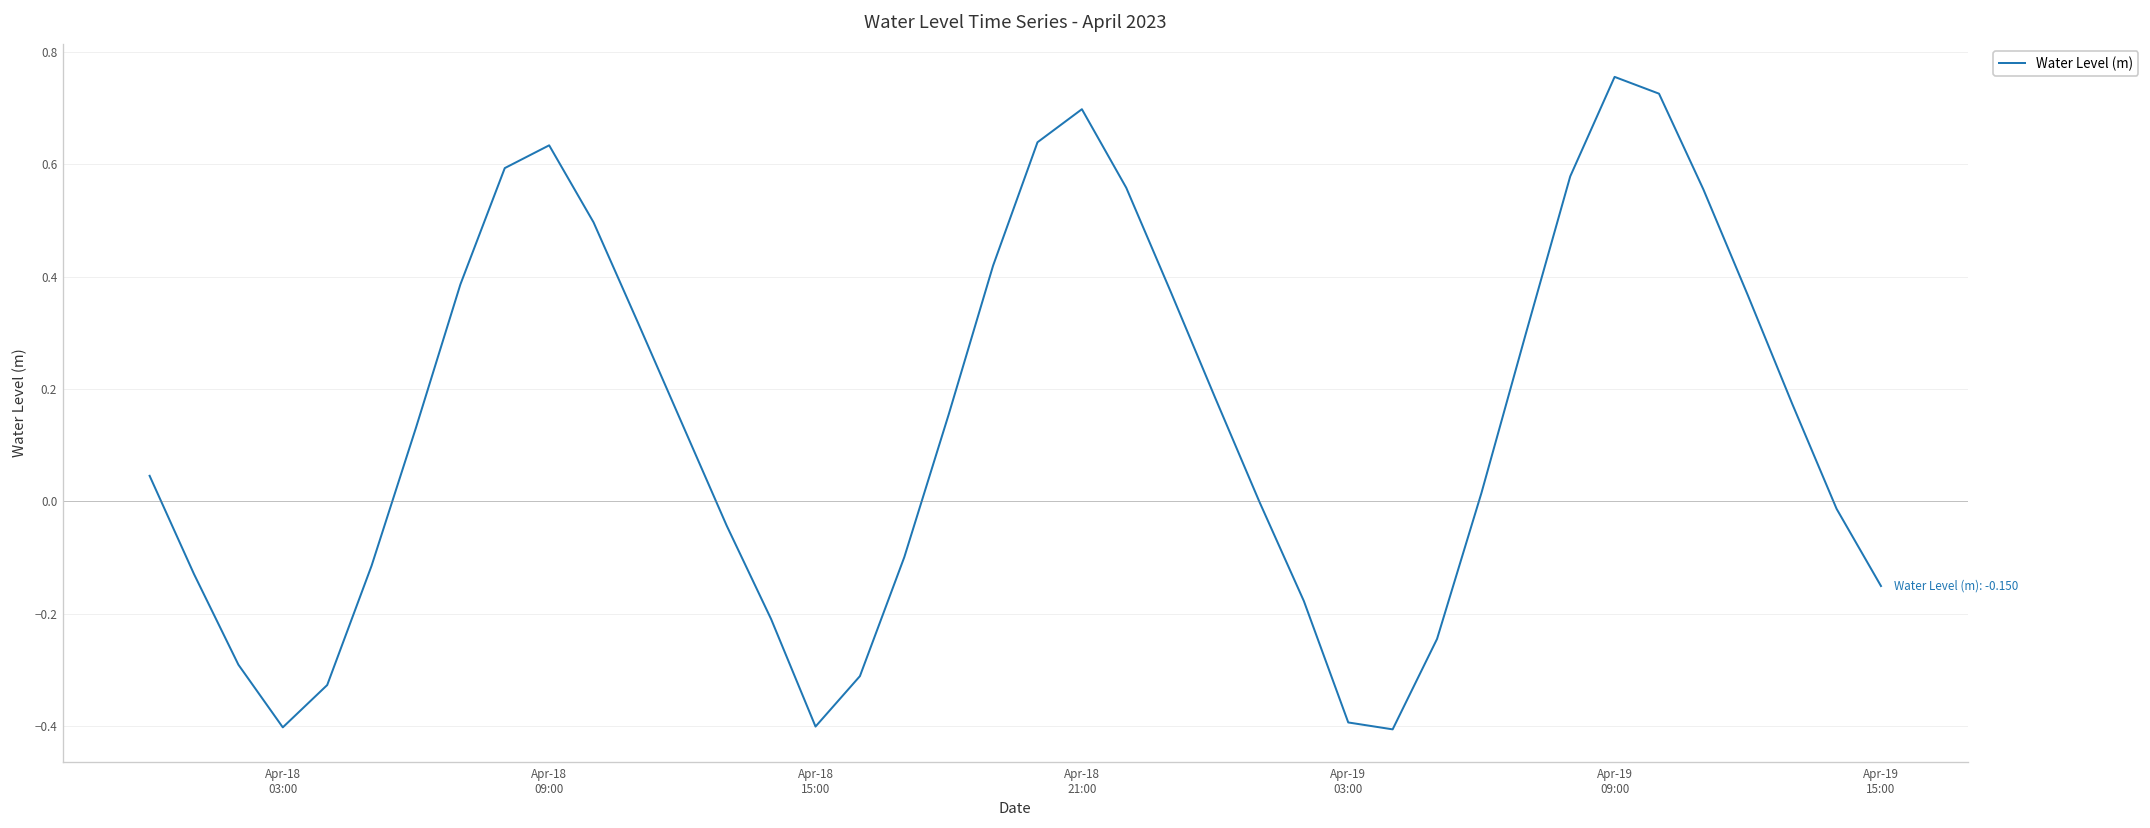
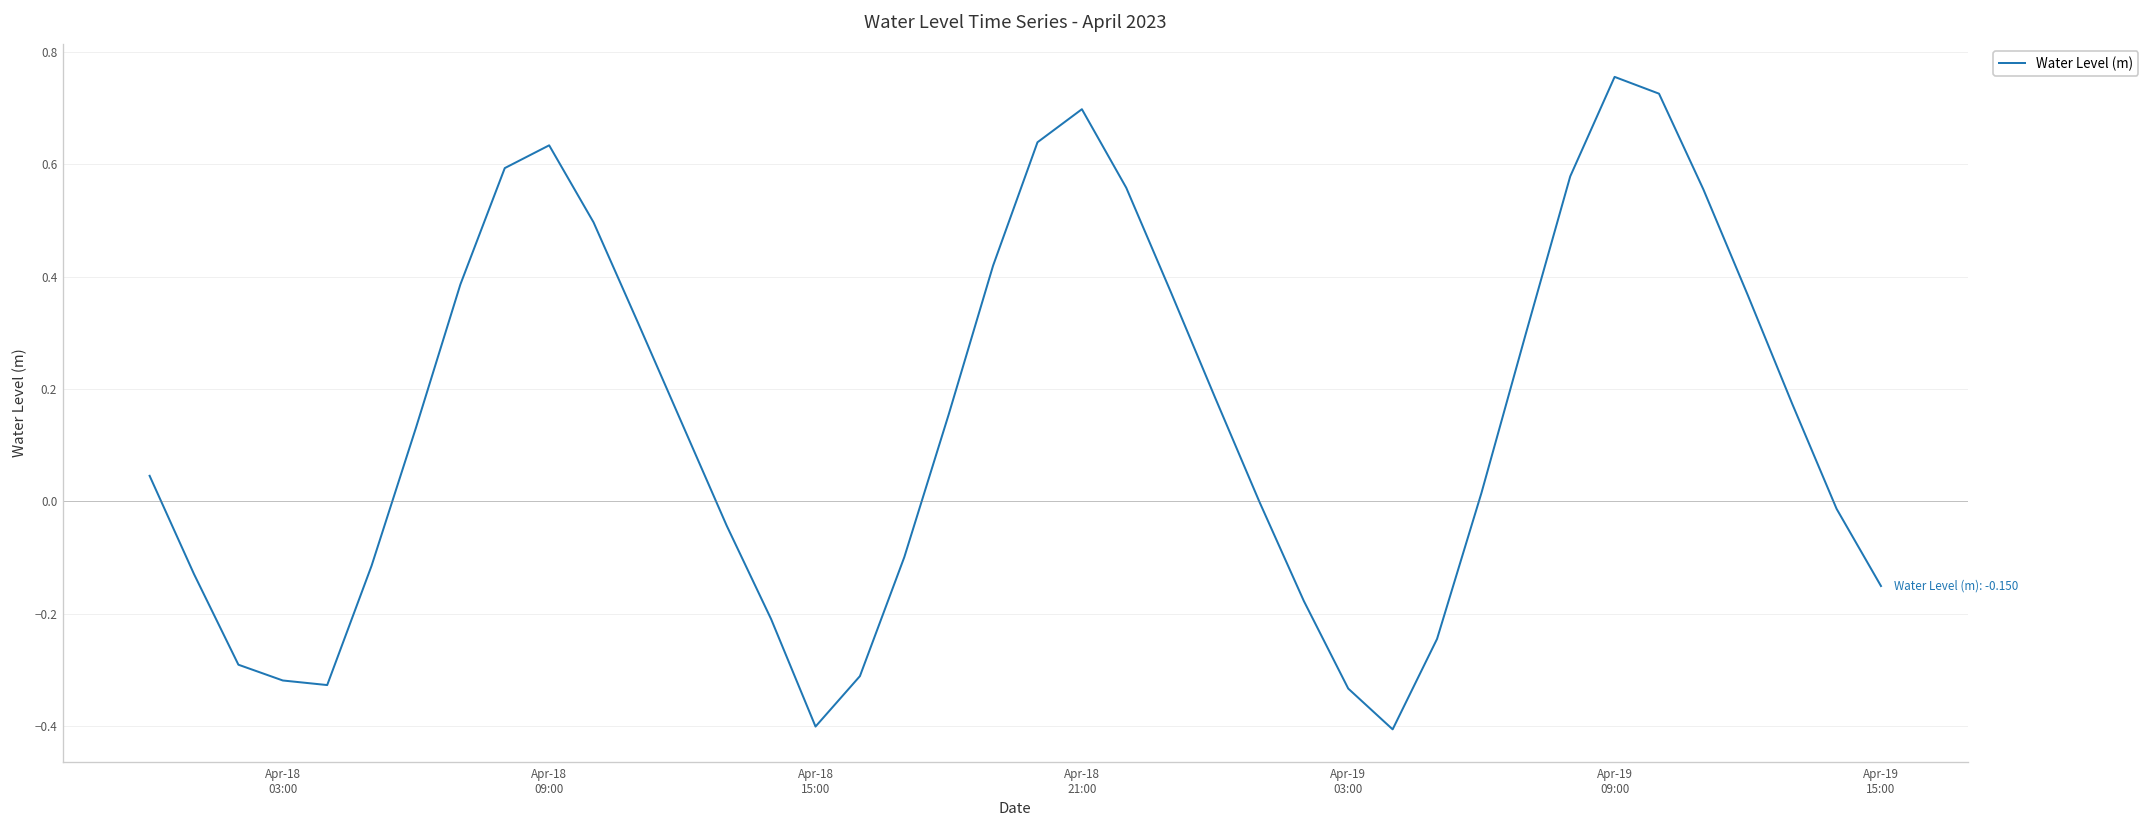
Apr-18 03:00: -0.40 -> -0.32
Apr-19 03:00: -0.39 -> -0.33
